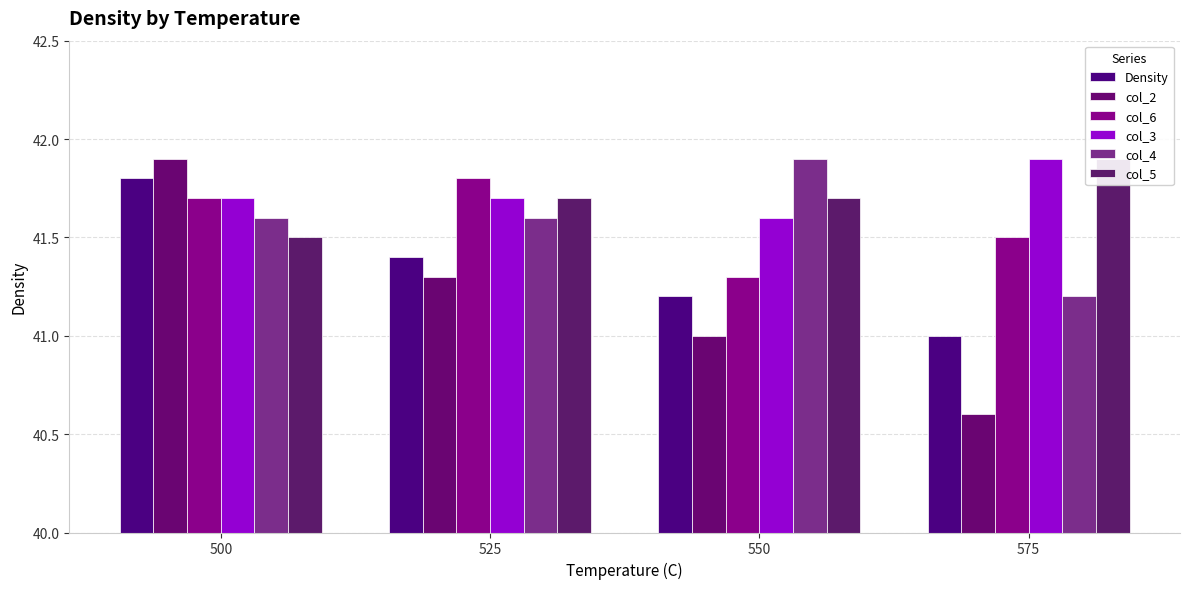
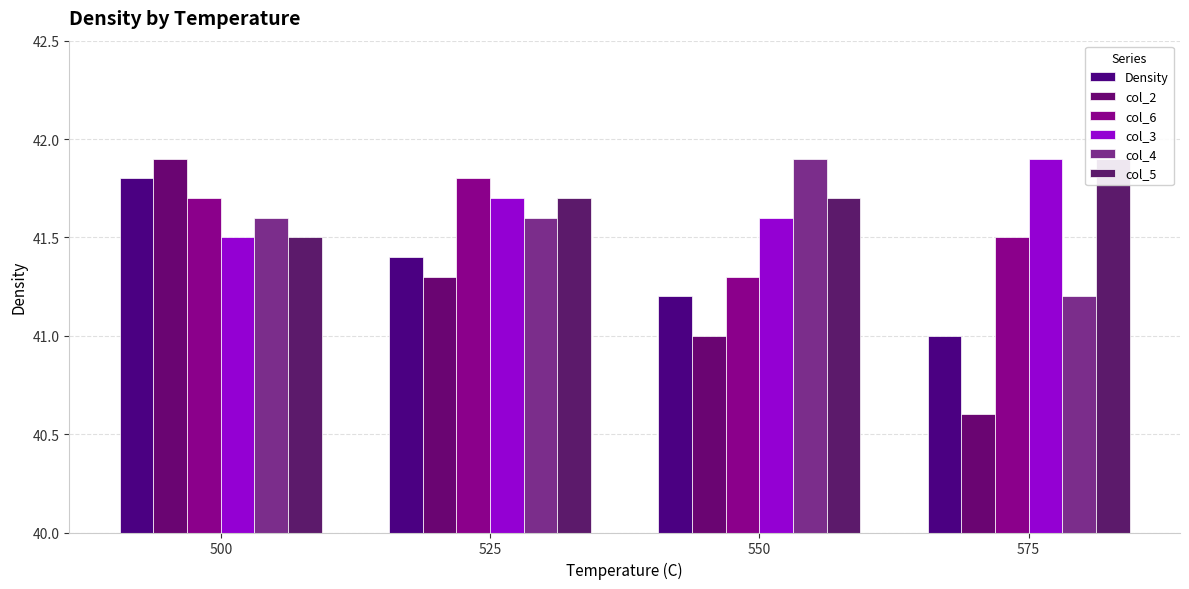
col_3, 500: 41.7 -> 41.5
